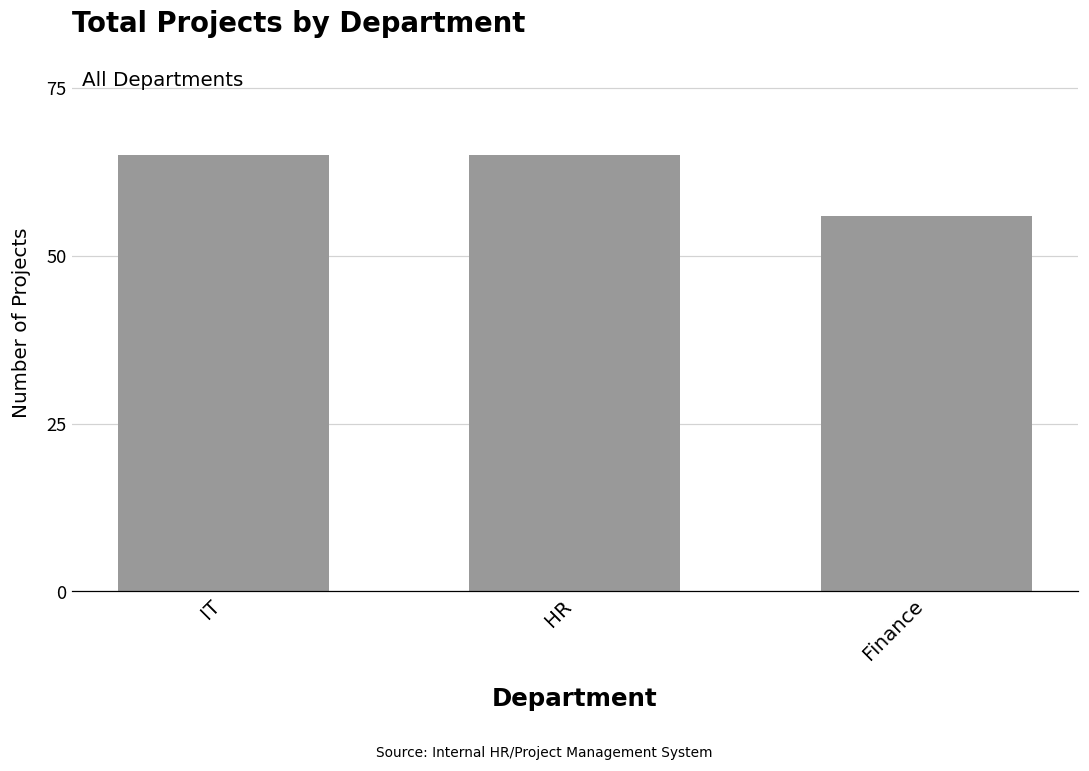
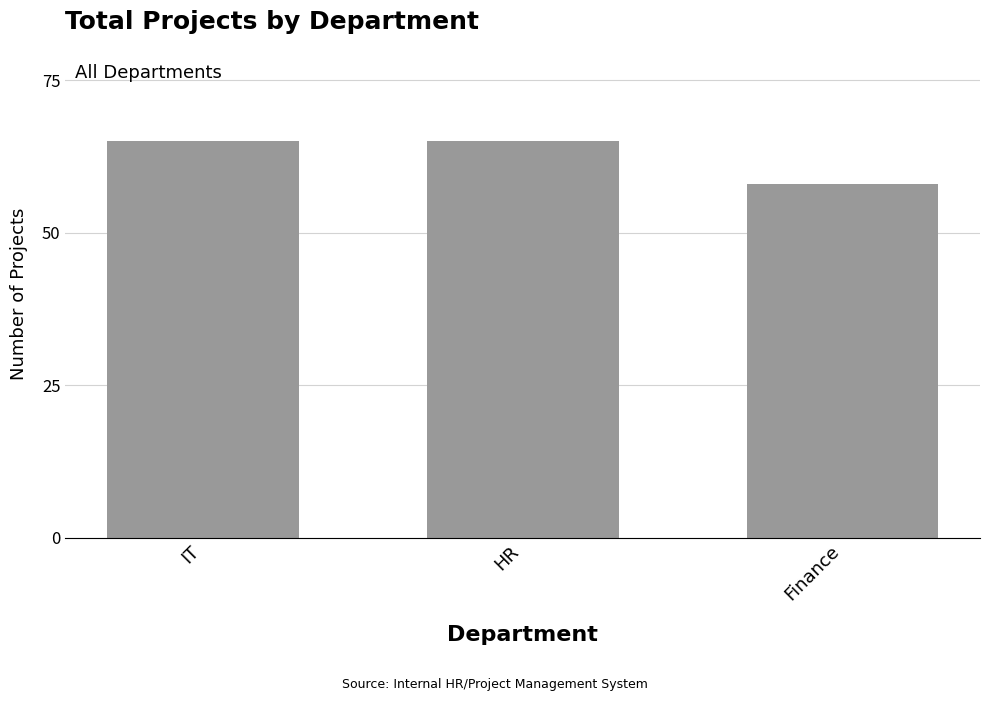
Finance: 56 -> 58
